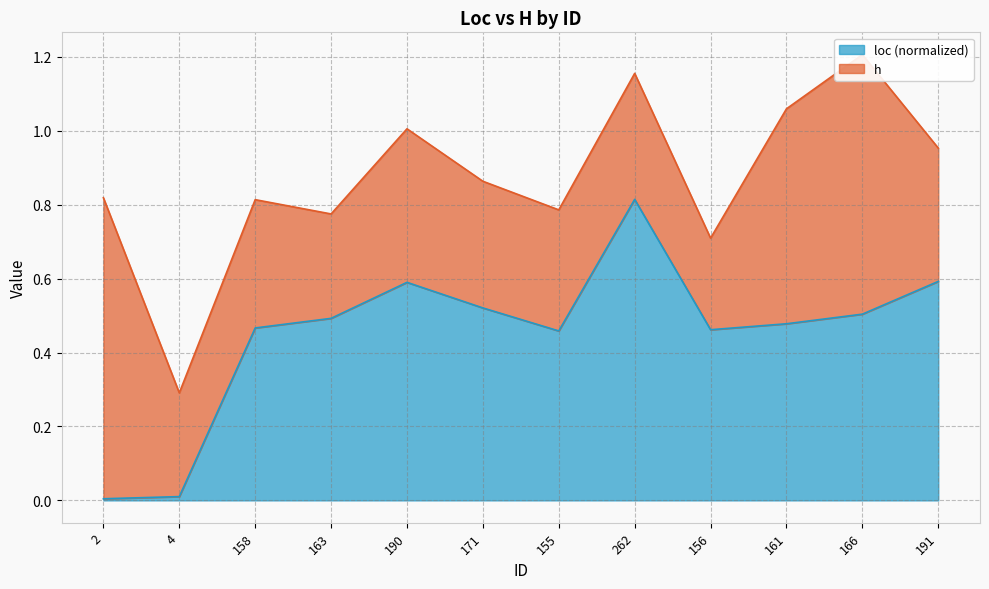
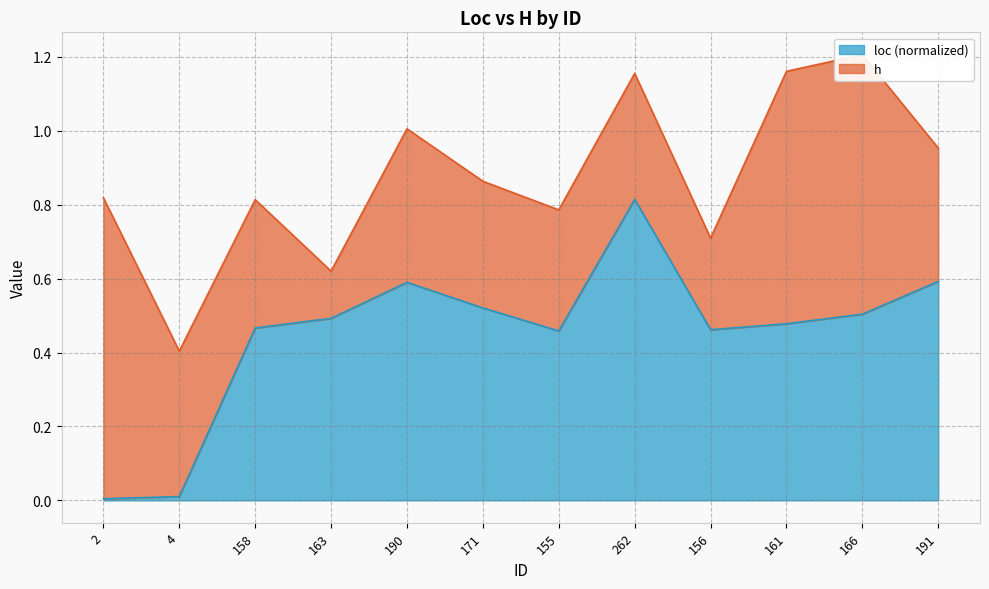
h, 4: 0.28 -> 0.39
h, 163: 0.28 -> 0.13
h, 161: 0.58 -> 0.68
